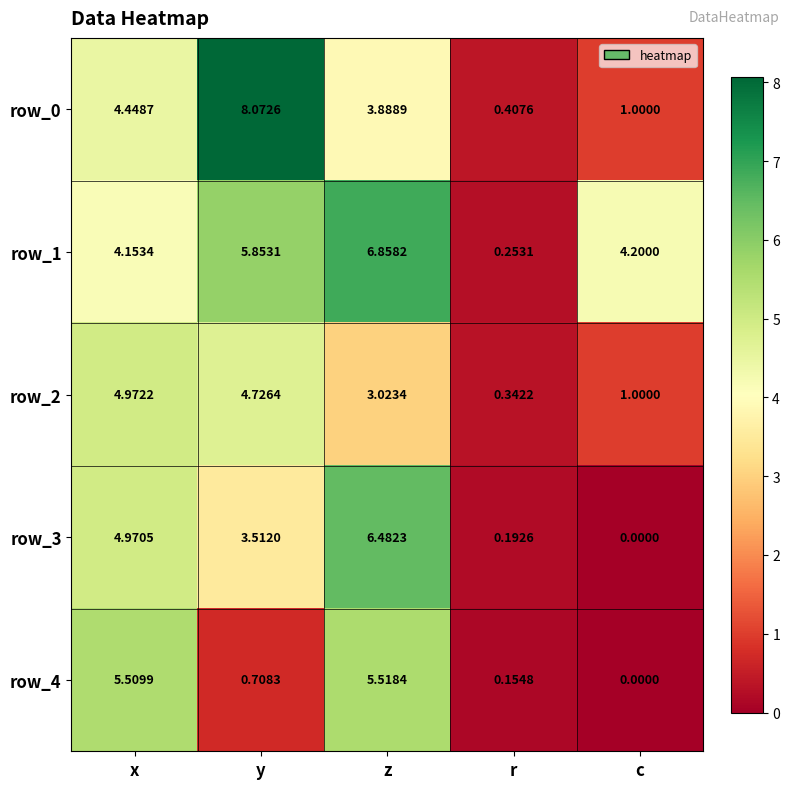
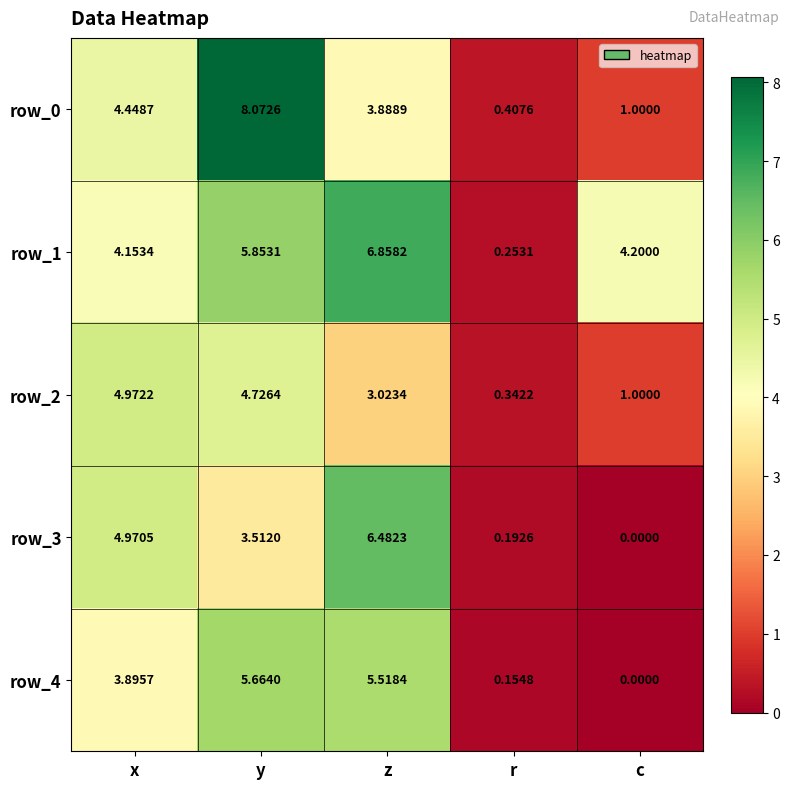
row_4, x: 5.5099 -> 3.8957
row_4, y: 0.7083 -> 5.6640
